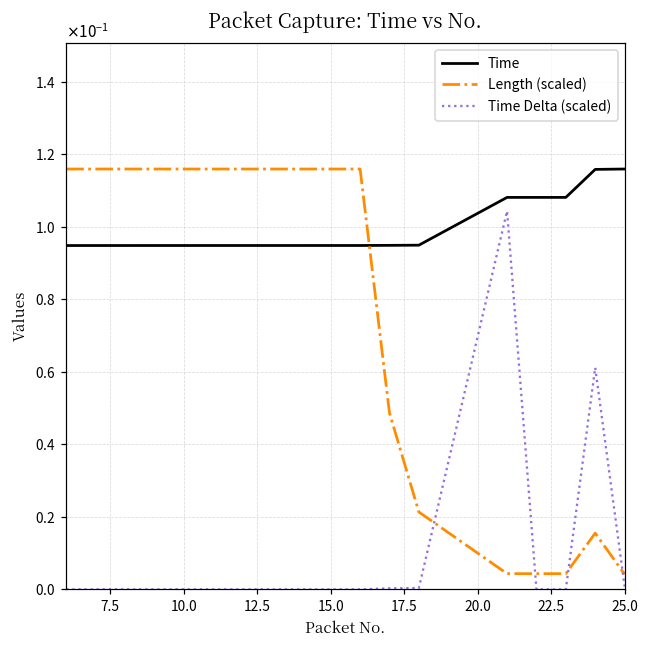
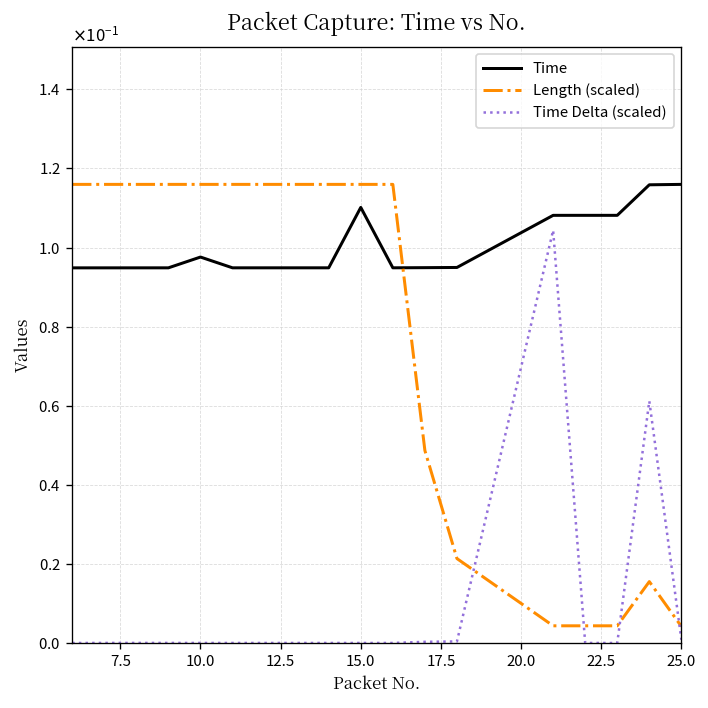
Time, 10.0: 0.095 -> 0.098
Time, 15.0: 0.095 -> 0.110
